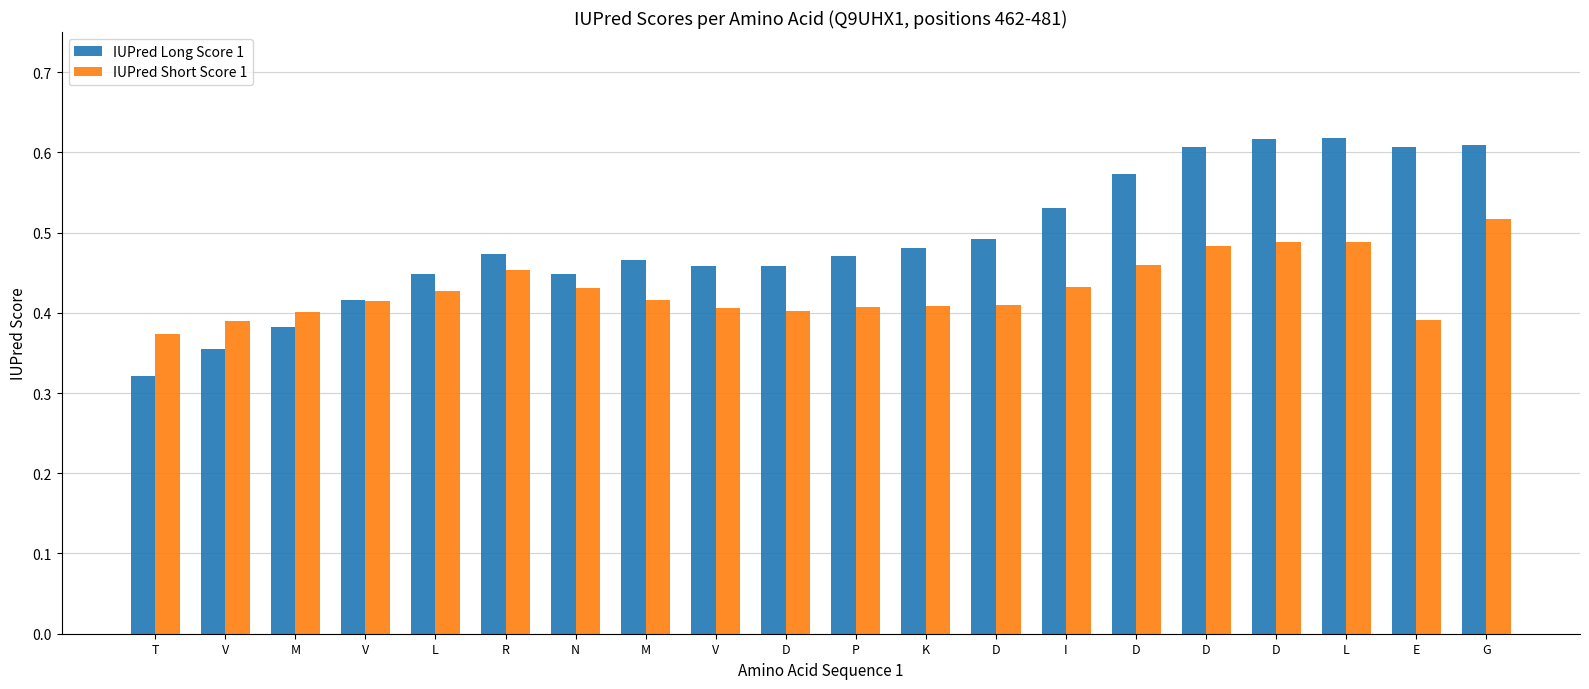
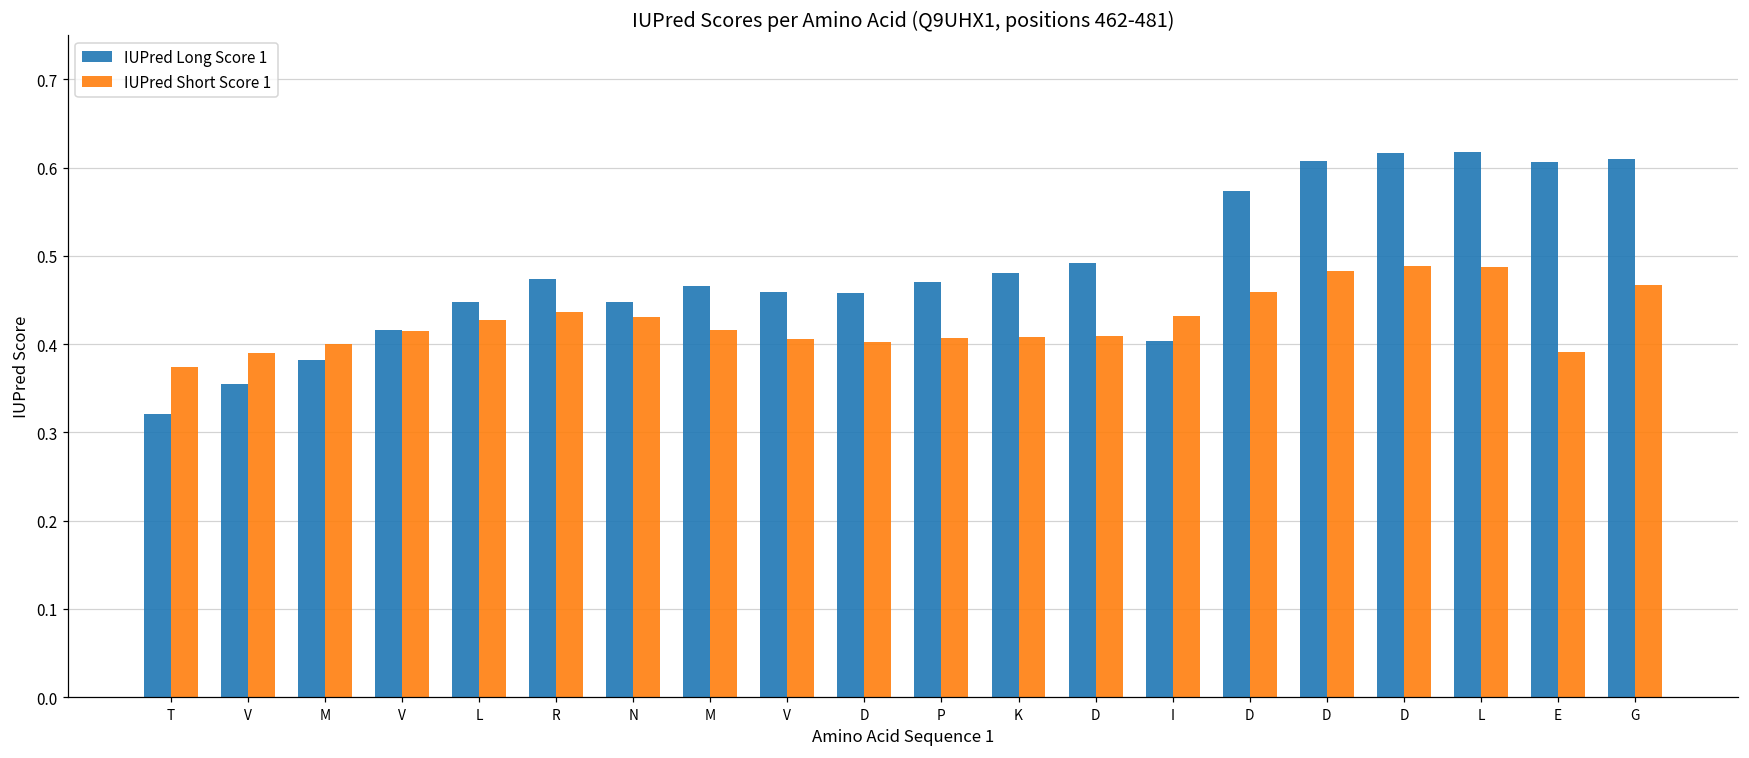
IUPred Short Score 1, R: 0.45 -> 0.44
IUPred Long Score 1, I: 0.53 -> 0.40
IUPred Short Score 1, G: 0.52 -> 0.47
